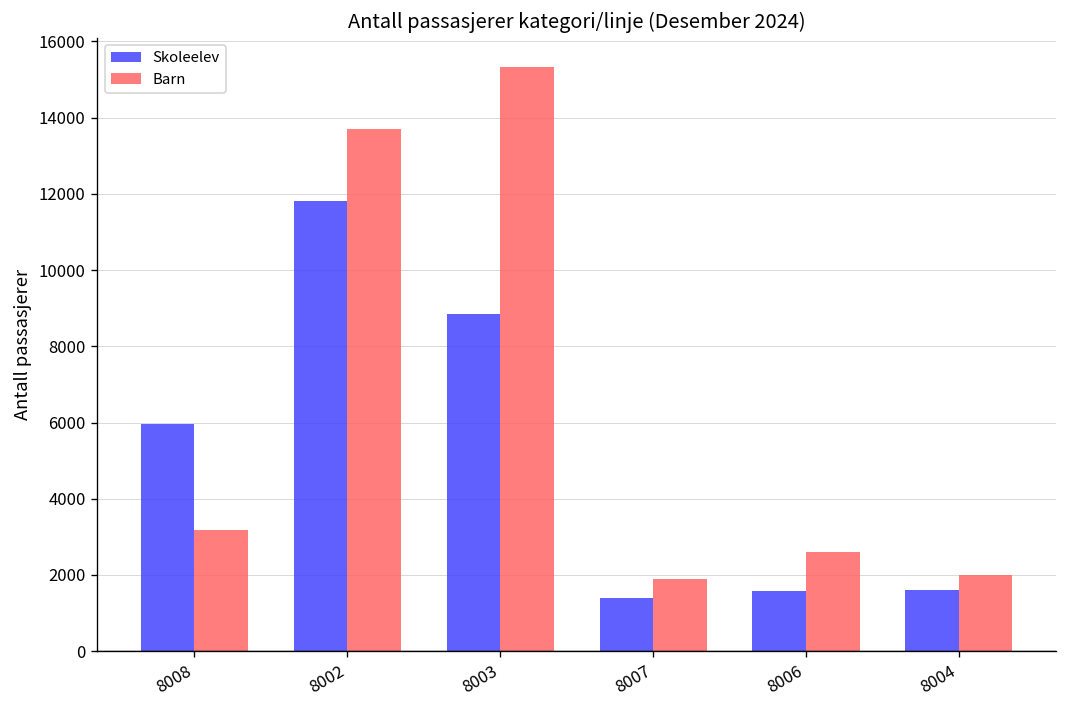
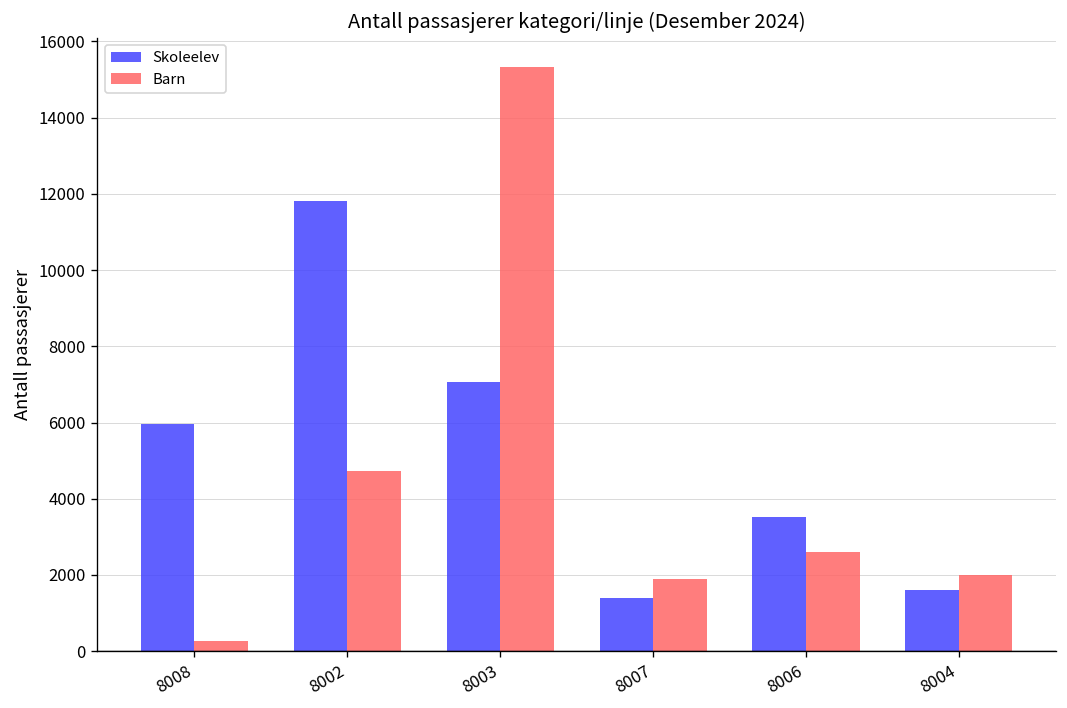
Barn, 8008: 3200 -> 300
Barn, 8002: 13700 -> 4700
Skoleelev, 8003: 8800 -> 7100
Skoleelev, 8006: 1600 -> 3500
